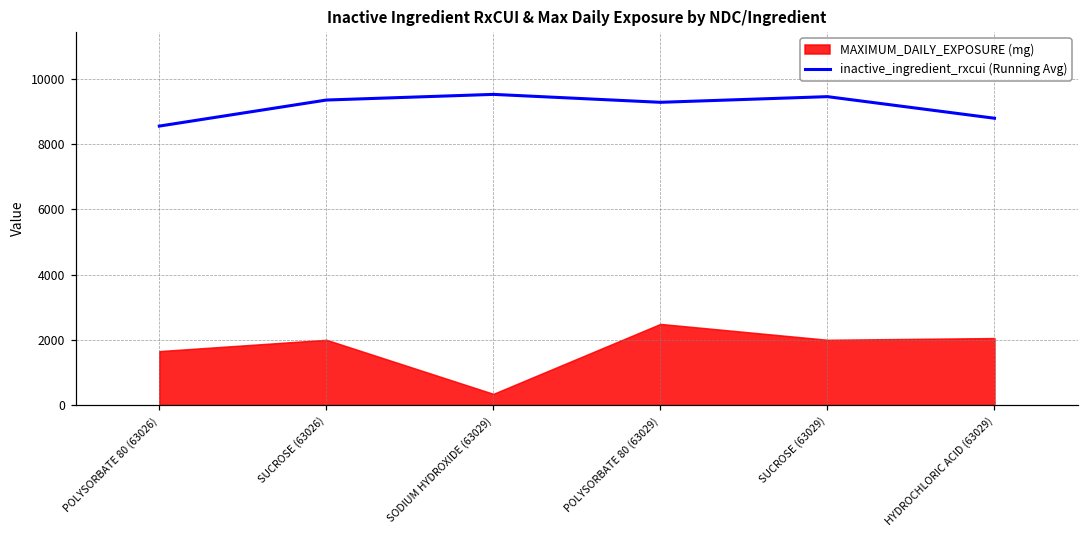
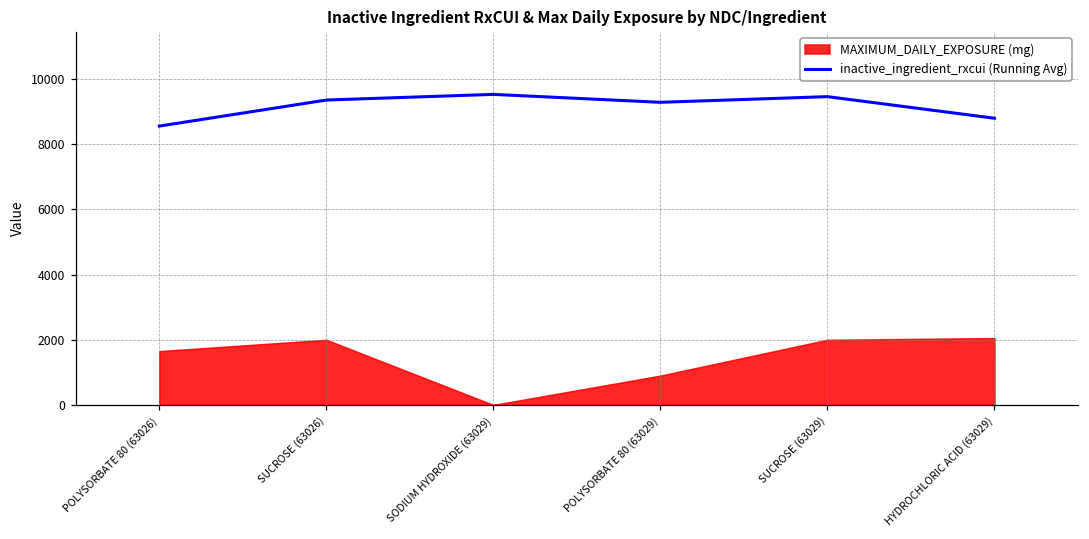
MAXIMUM_DAILY_EXPOSURE (mg), SODIUM HYDROXIDE (63029): 300 -> 0
MAXIMUM_DAILY_EXPOSURE (mg), POLYSORBATE 80 (63029): 2500 -> 900
